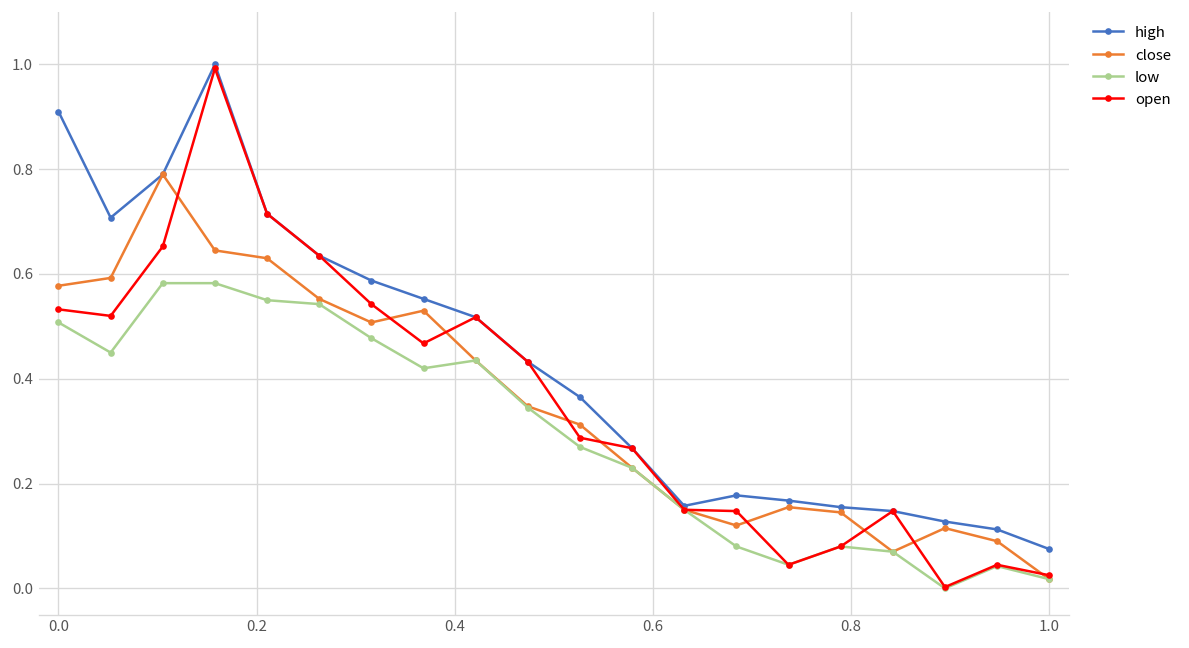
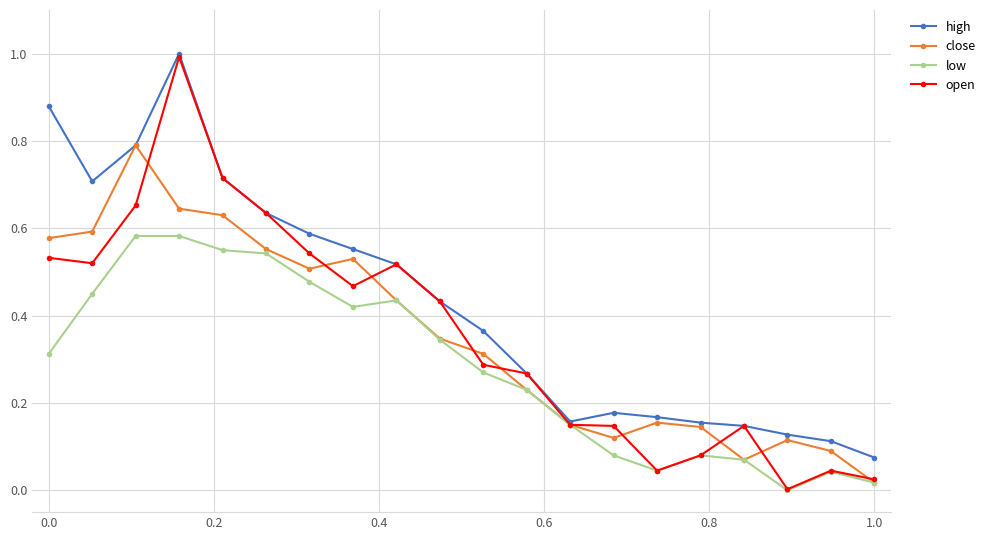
high, 0.0: 0.91 -> 0.88
low, 0.0: 0.51 -> 0.31
